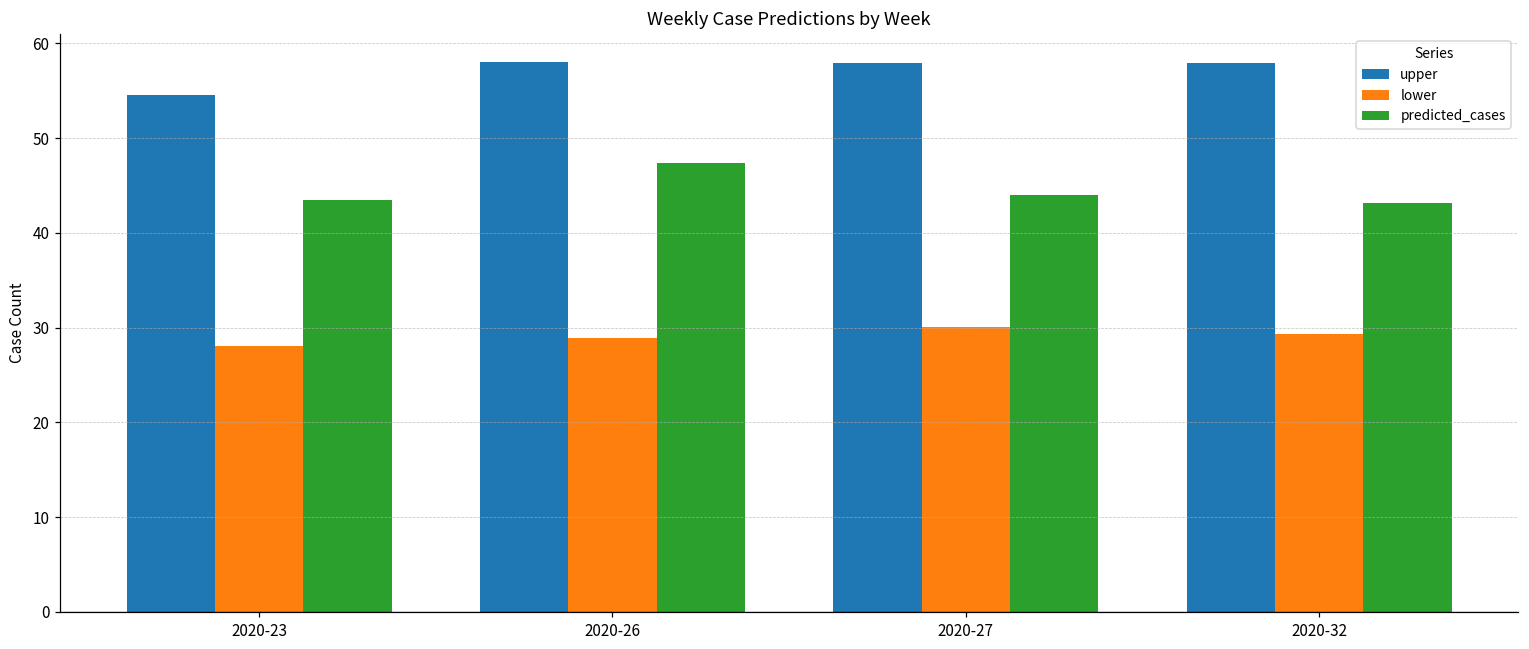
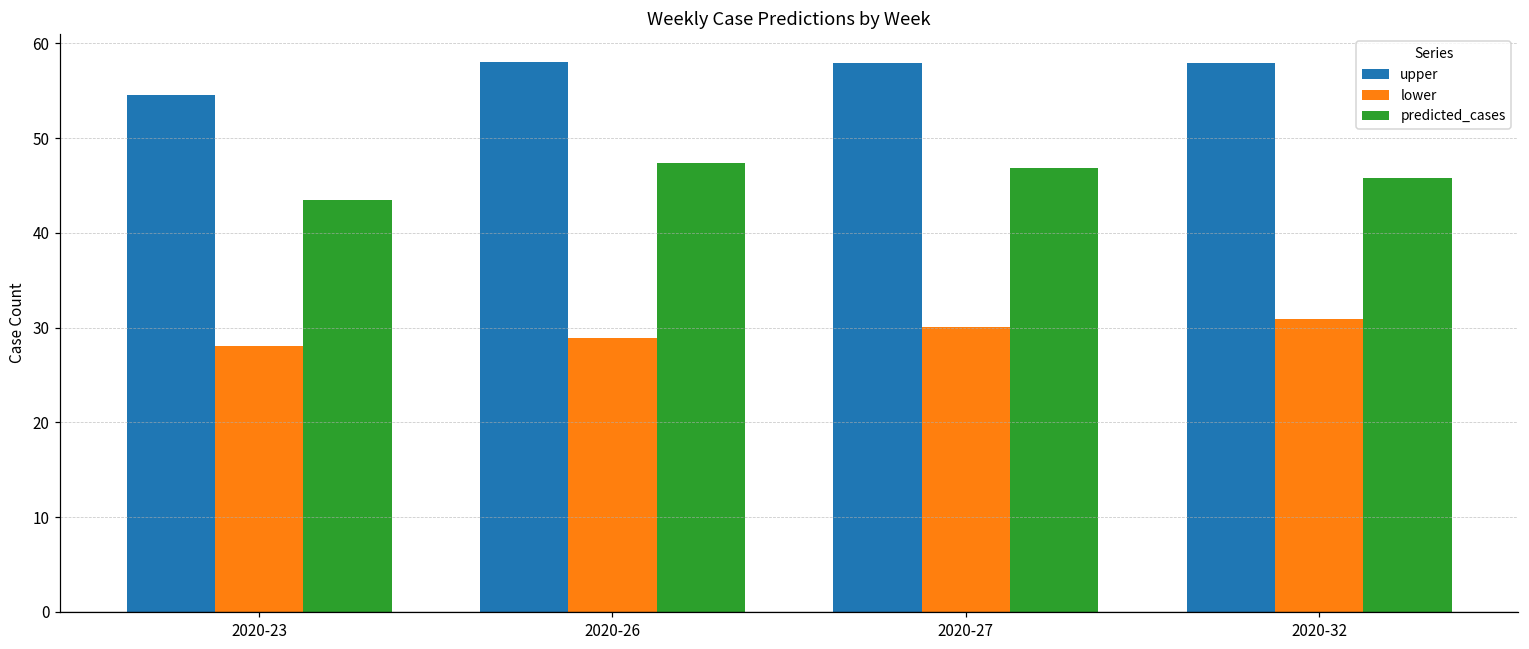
predicted_cases, 2020-27: 44 -> 47
lower, 2020-32: 29 -> 31
predicted_cases, 2020-32: 43 -> 46
